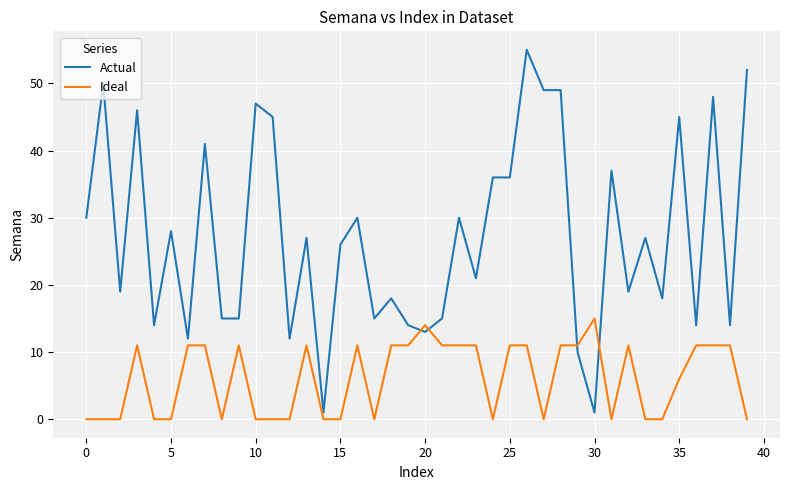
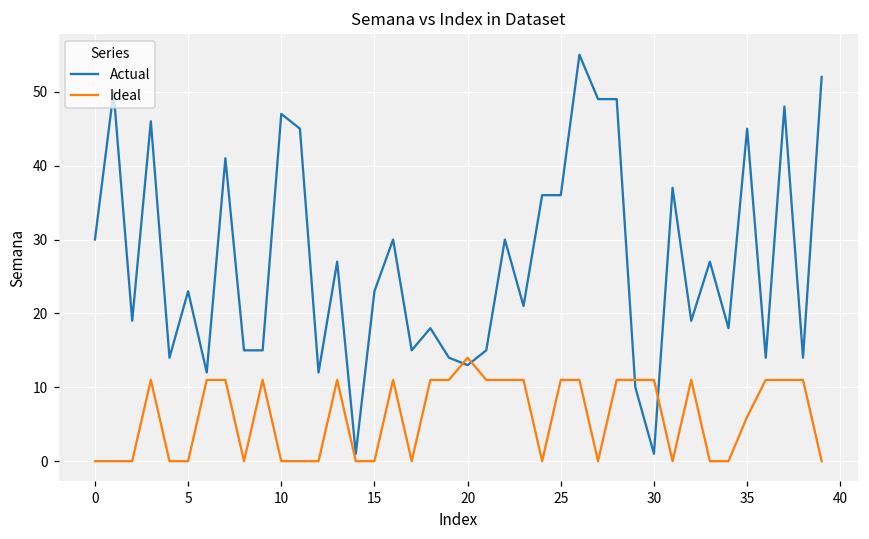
Actual, 5: 28 -> 23
Actual, 15: 26 -> 23
Ideal, 30: 15 -> 11
